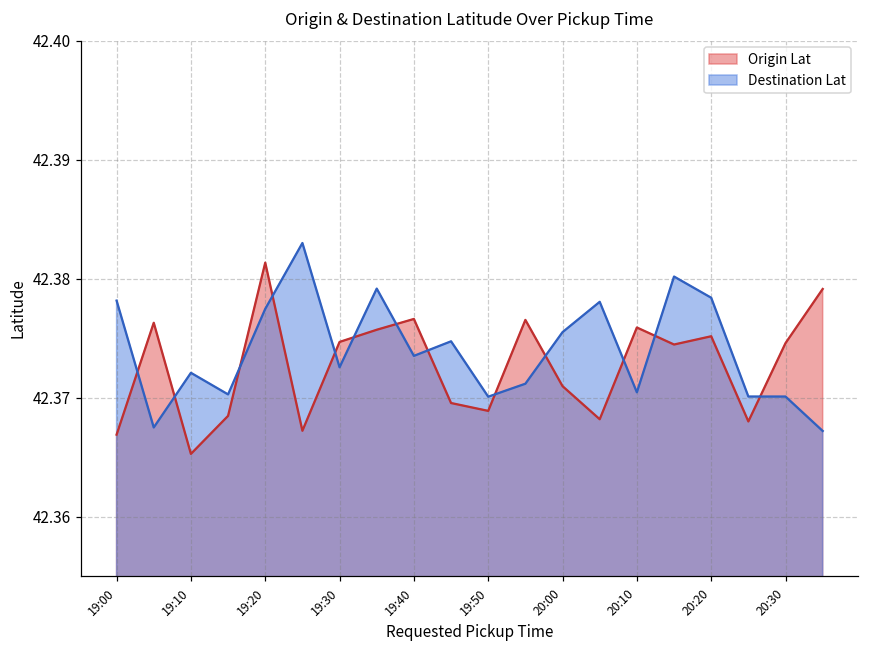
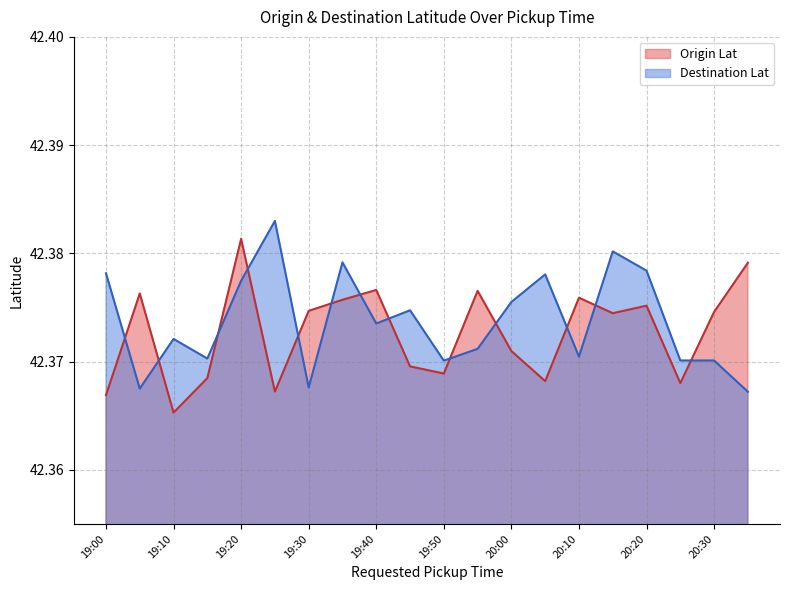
Destination Lat, 19:30: 42.3726 -> 42.3676
